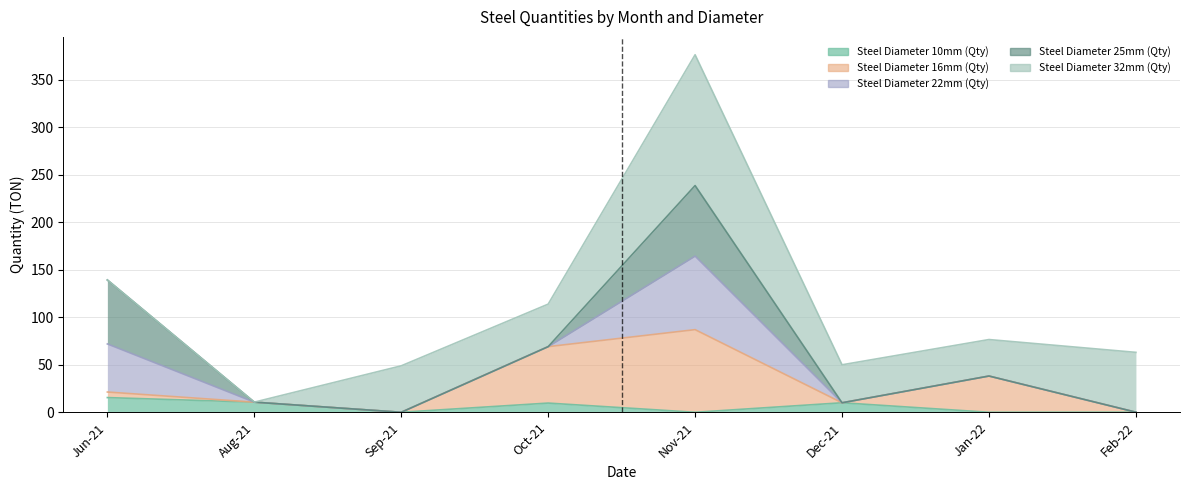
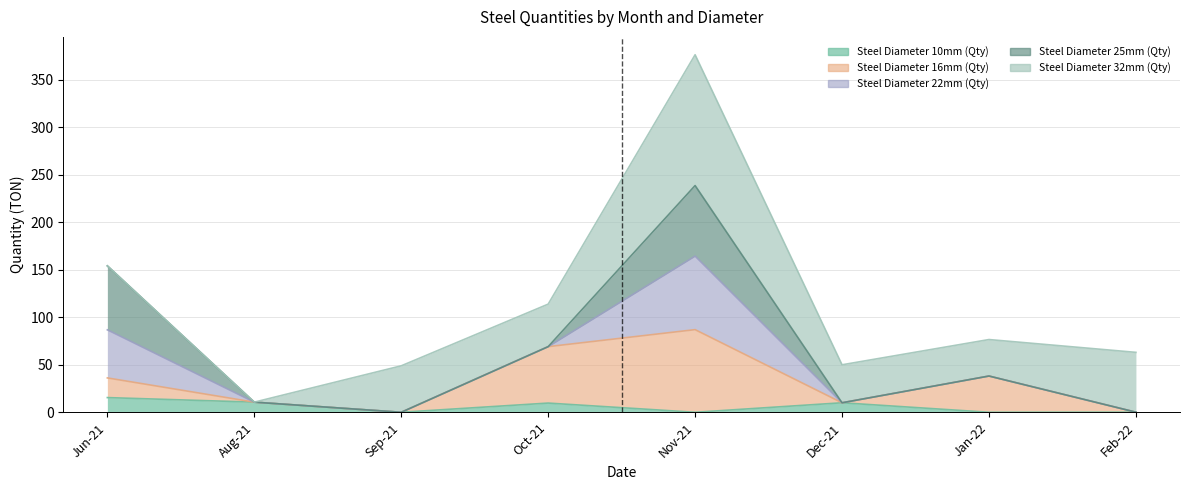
Steel Diameter 16mm (Qty), Jun-21: 10 -> 20
